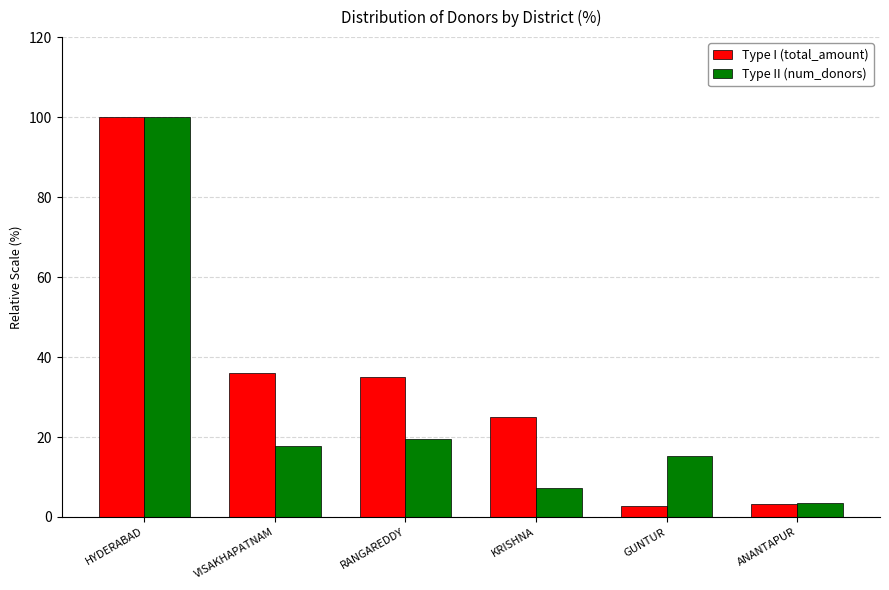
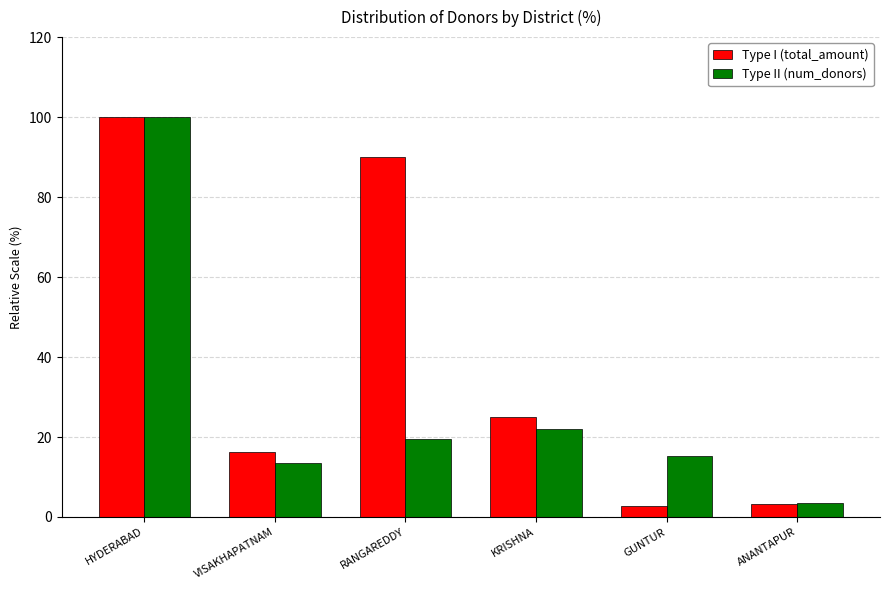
Type I (total_amount), VISAKHAPATNAM: 36 -> 16
Type II (num_donors), VISAKHAPATNAM: 18 -> 13
Type I (total_amount), RANGAREDDY: 35 -> 90
Type II (num_donors), KRISHNA: 7 -> 22
